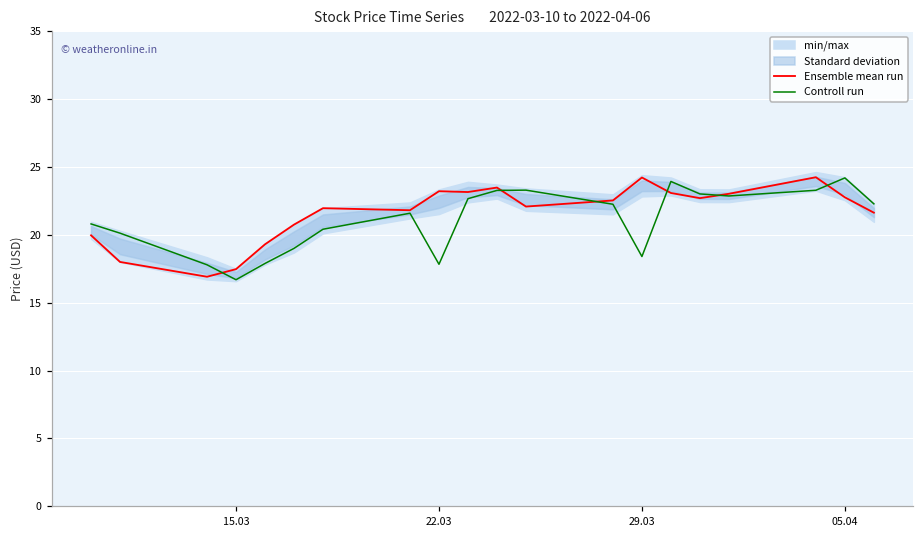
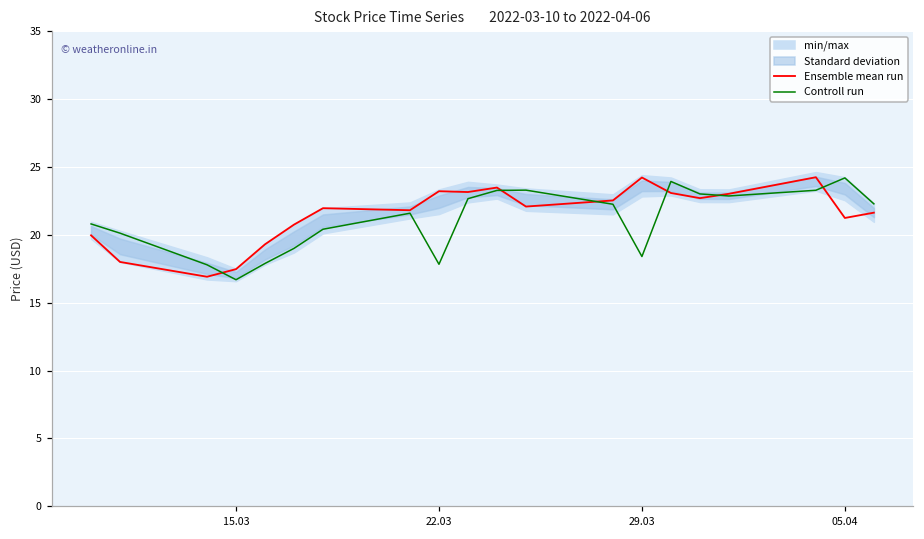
Ensemble mean run, 05.04: 22.8 -> 21.2
